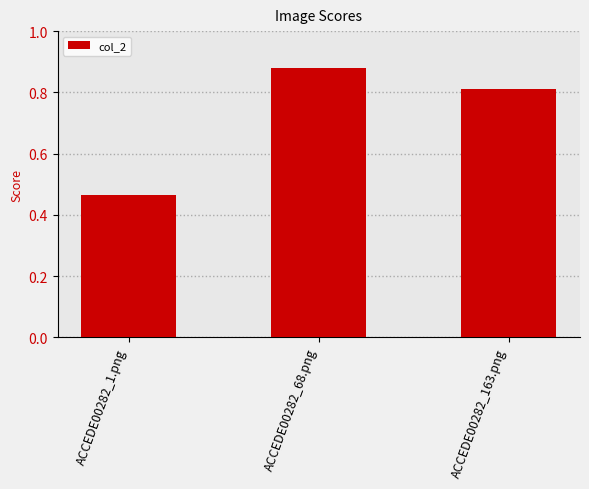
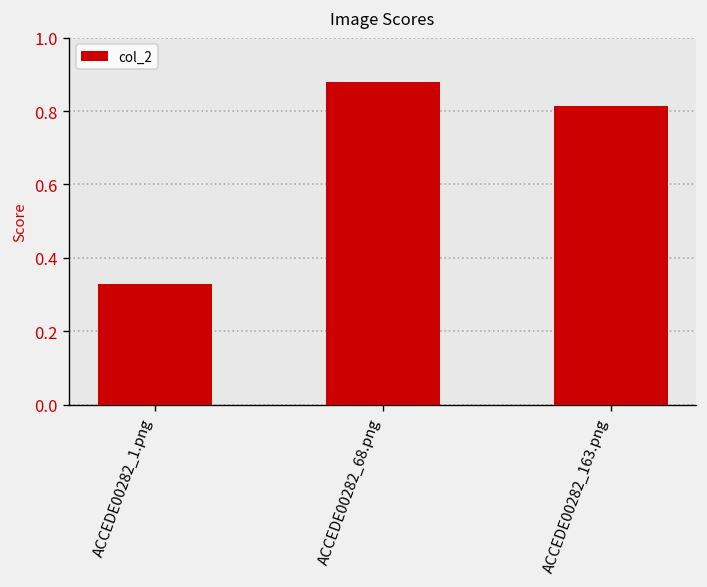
ACCEDE00282_1.png: 0.46 -> 0.33
